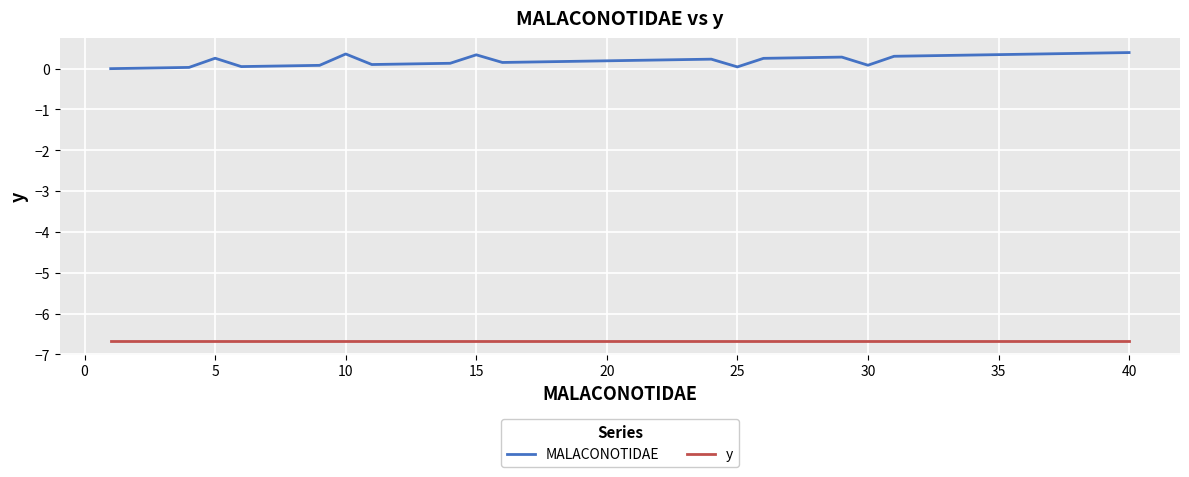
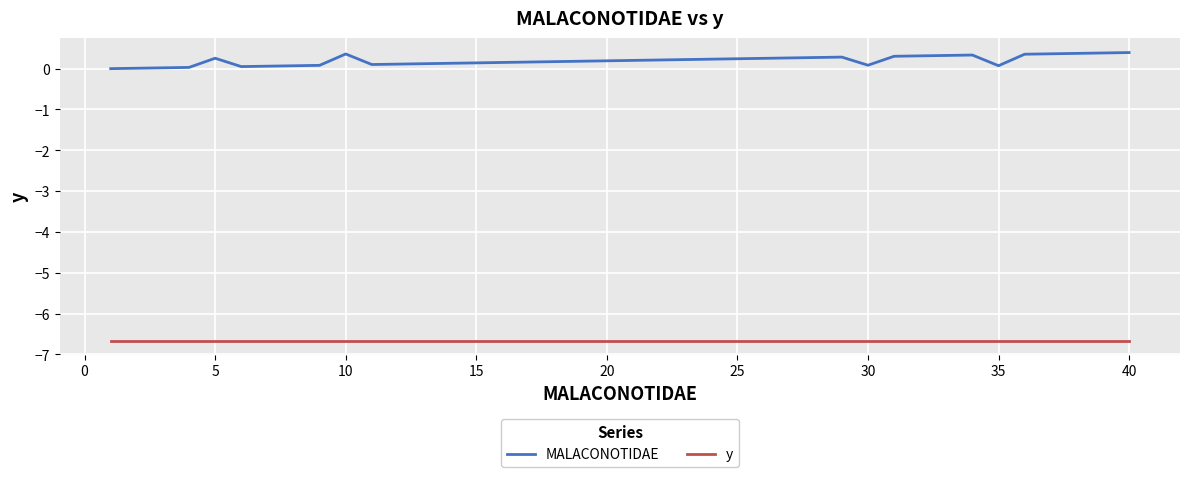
MALACONOTIDAE, 15: 0.3 -> 0.1
MALACONOTIDAE, 25: 0.0 -> 0.2
MALACONOTIDAE, 35: 0.3 -> 0.1
